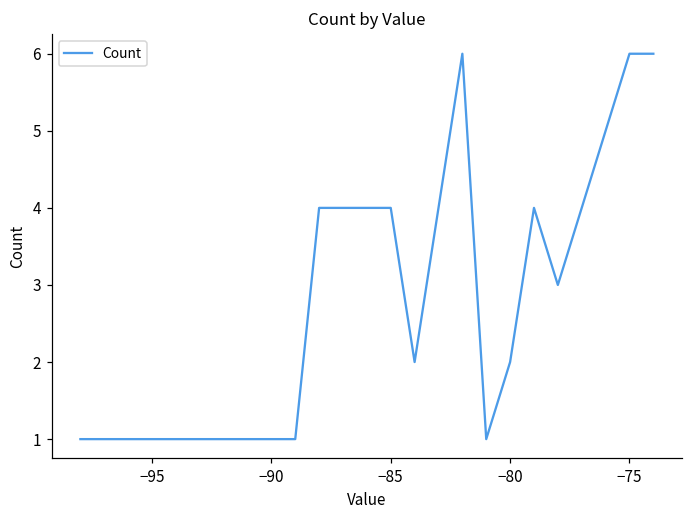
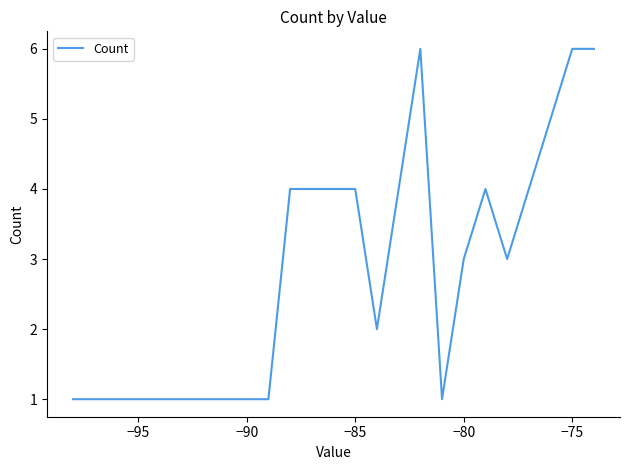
−80: 2 -> 3
